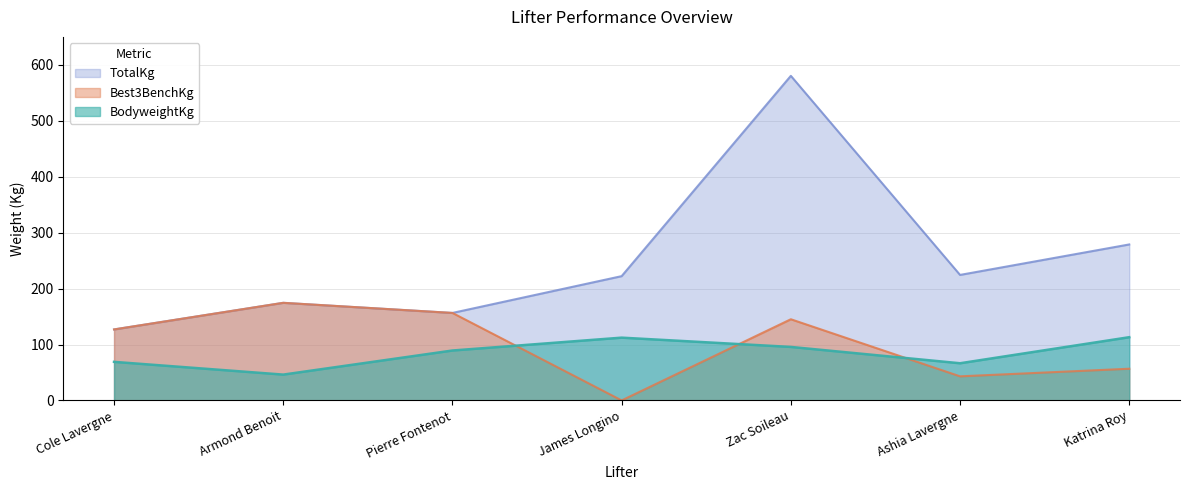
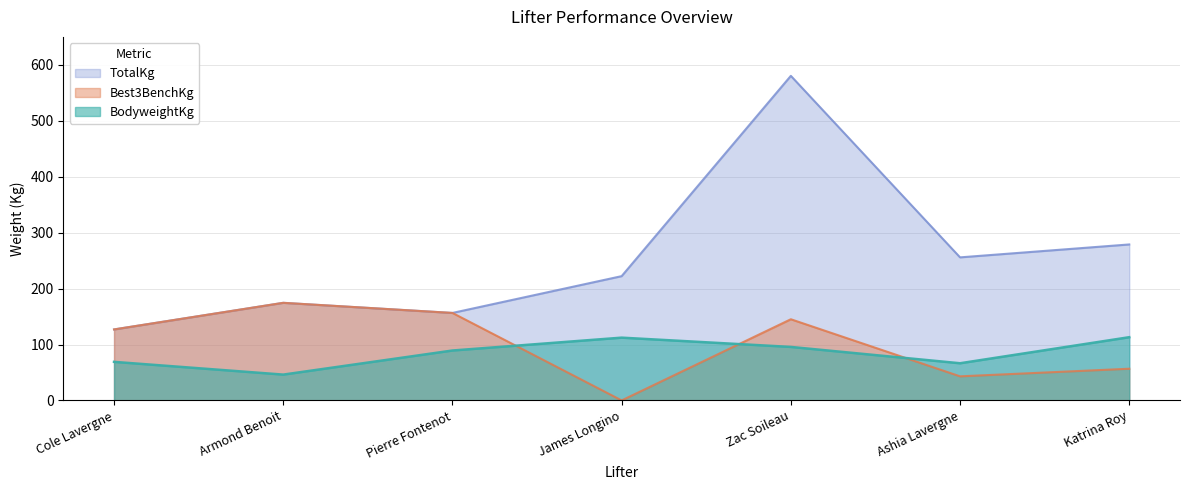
TotalKg, Ashia Lavergne: 220 -> 260
